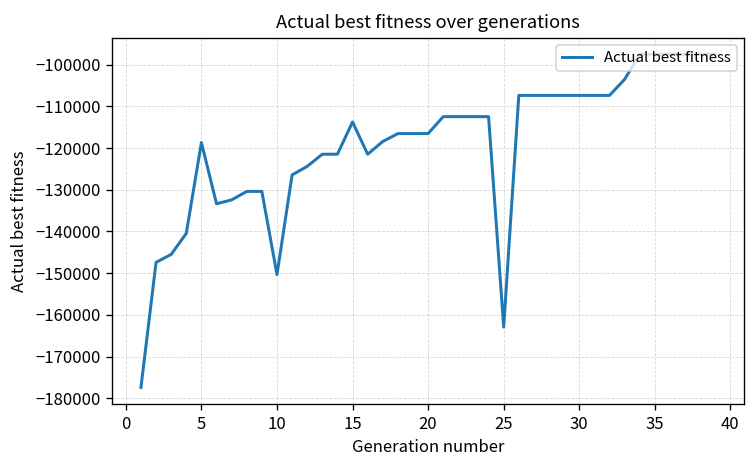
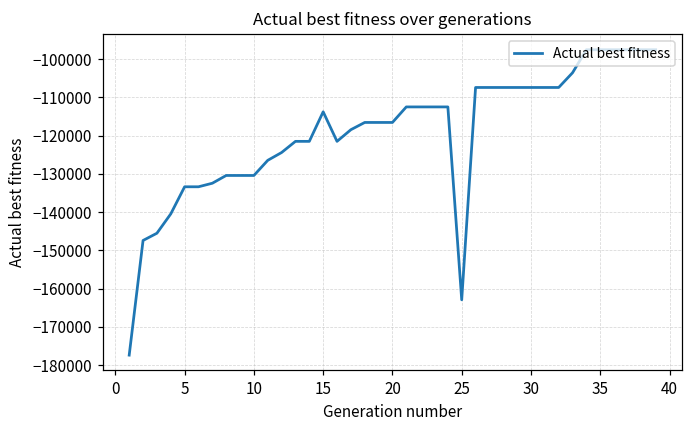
5: -119000 -> -133000
10: -150000 -> -130000
